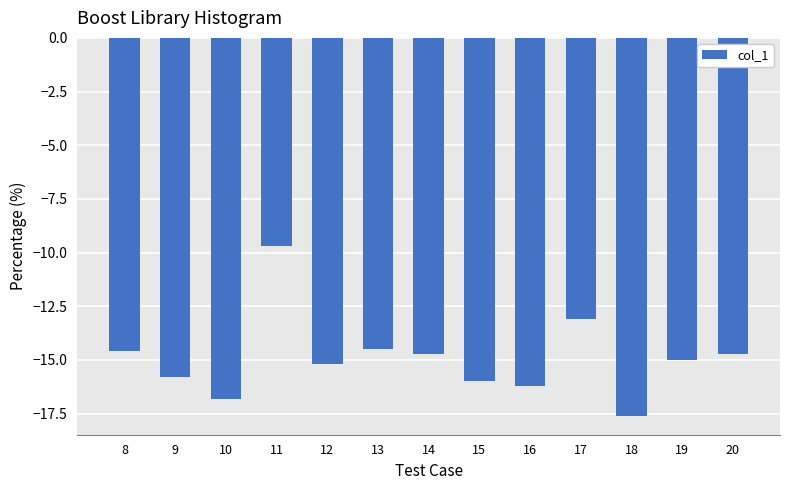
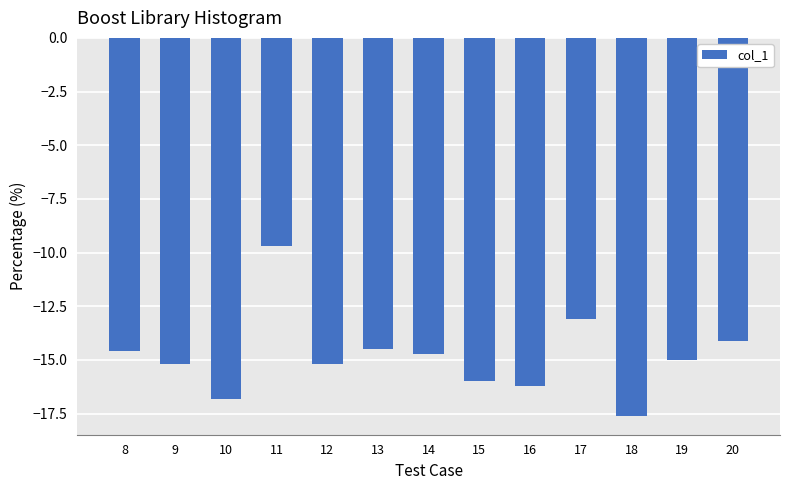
9: -15.8 -> -15.2
20: -14.7 -> -14.1
